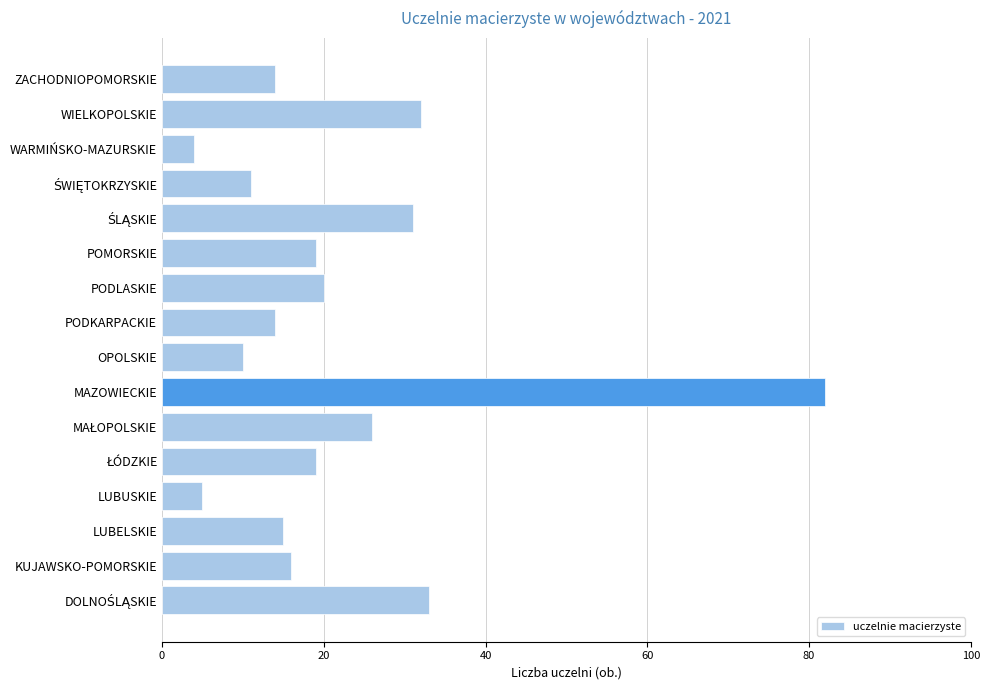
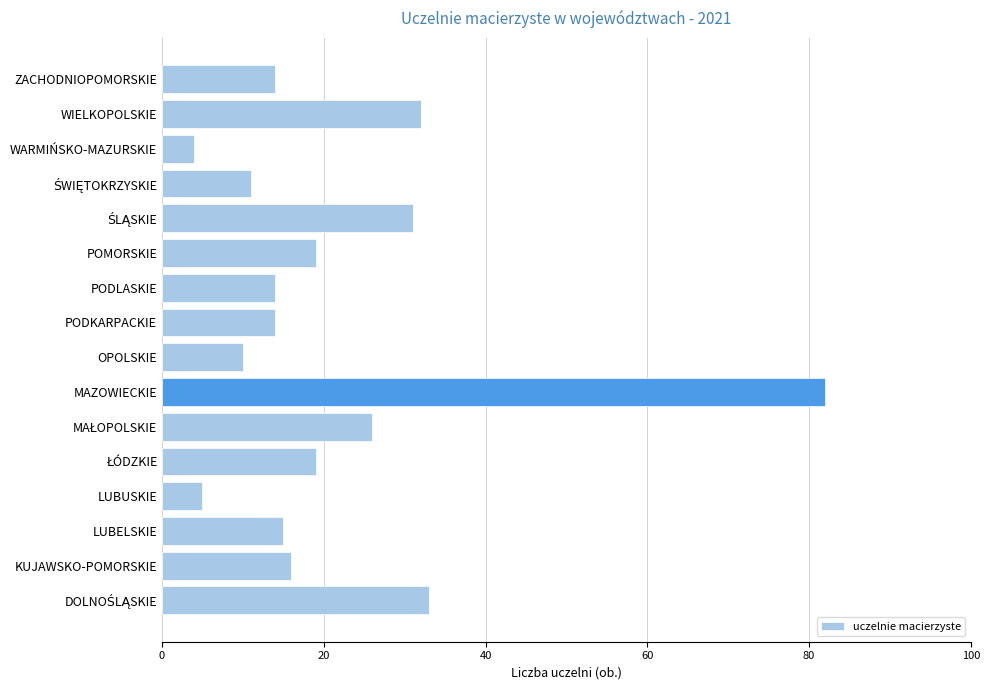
PODLASKIE: 20 -> 14
